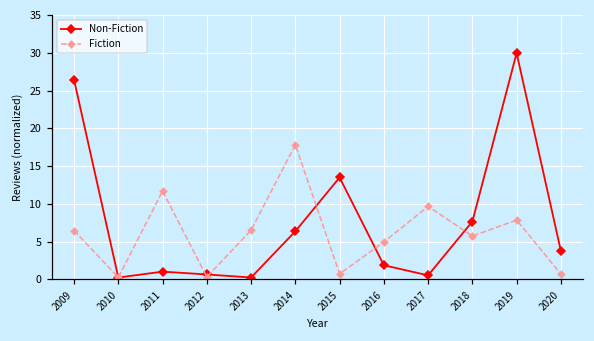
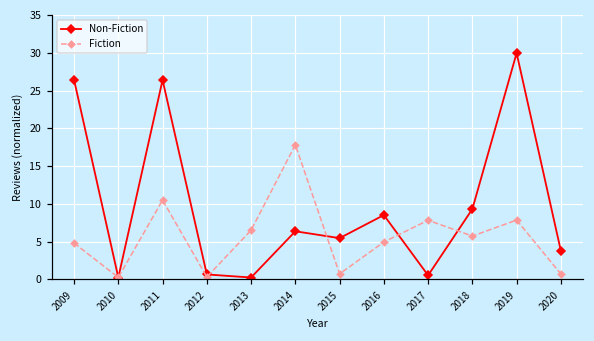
Fiction, 2009: 6 -> 5
Non-Fiction, 2011: 1 -> 26
Fiction, 2011: 12 -> 10
Non-Fiction, 2015: 14 -> 5
Non-Fiction, 2016: 2 -> 9
Fiction, 2017: 10 -> 8
Non-Fiction, 2018: 8 -> 9
